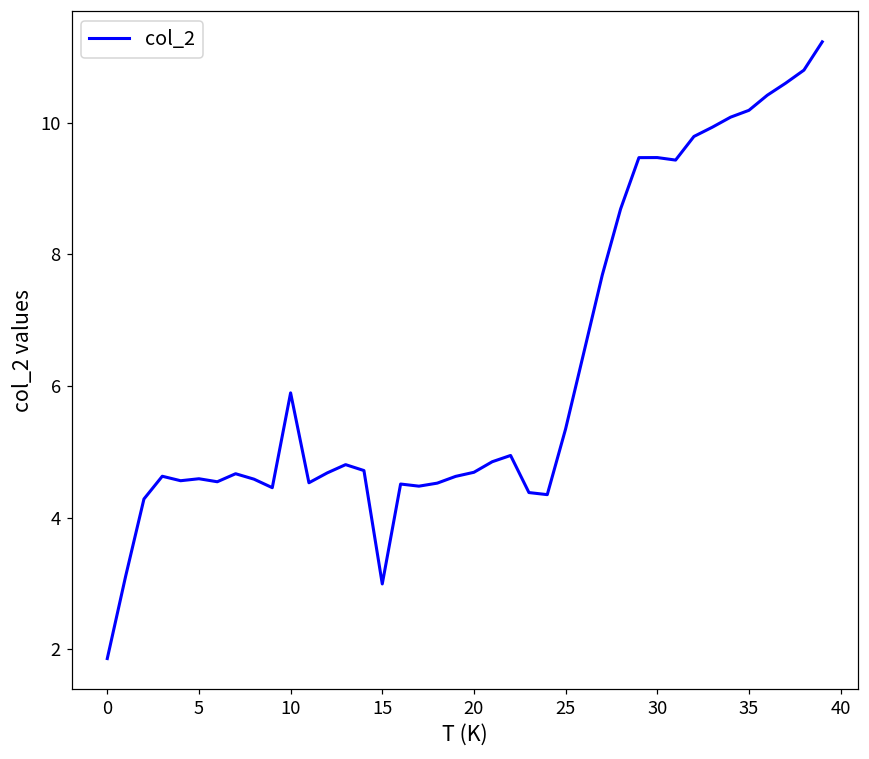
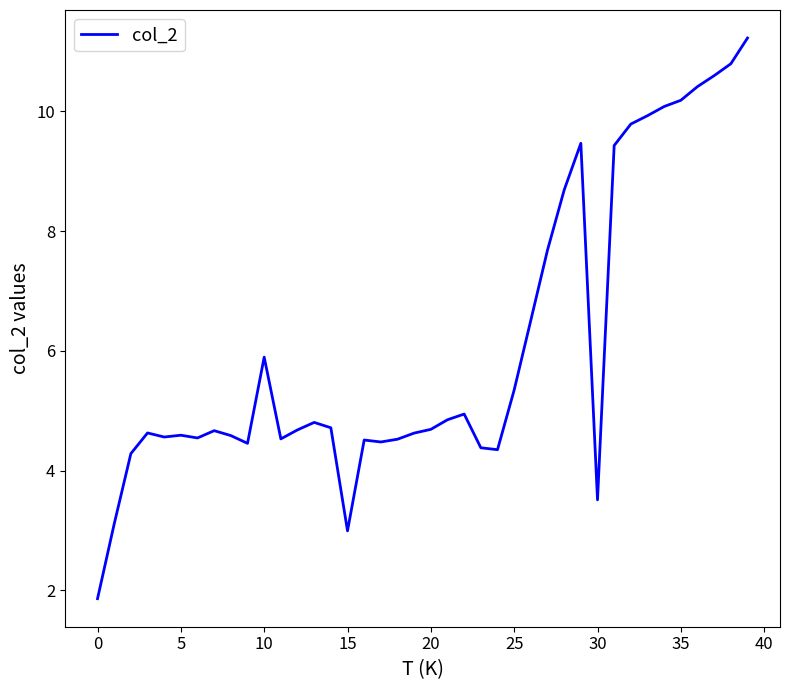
30: 9.5 -> 3.5
